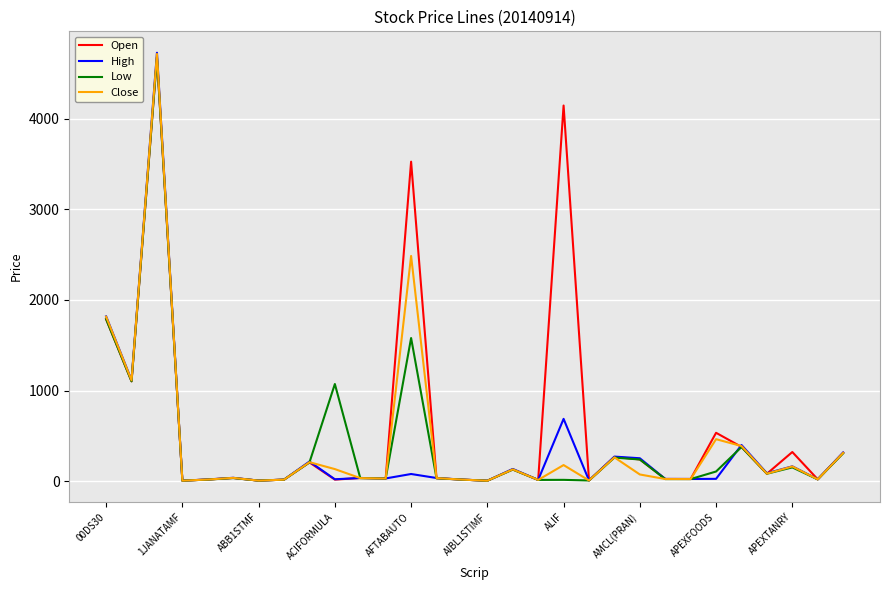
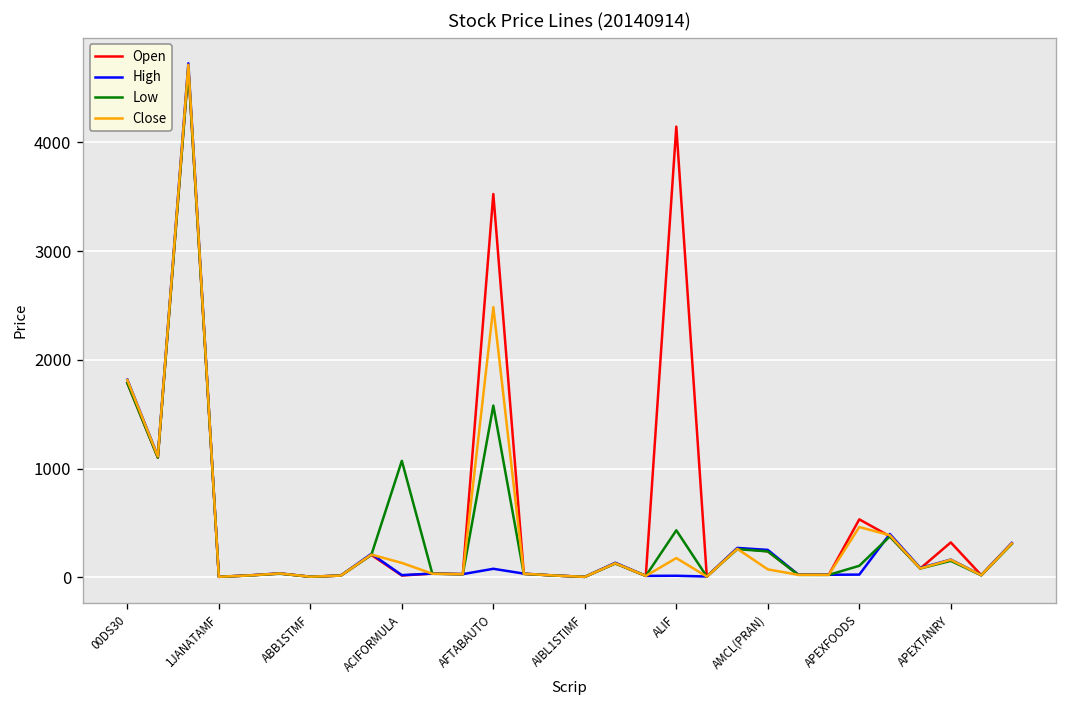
High, ALIF: 700 -> 0
Low, ALIF: 0 -> 400
